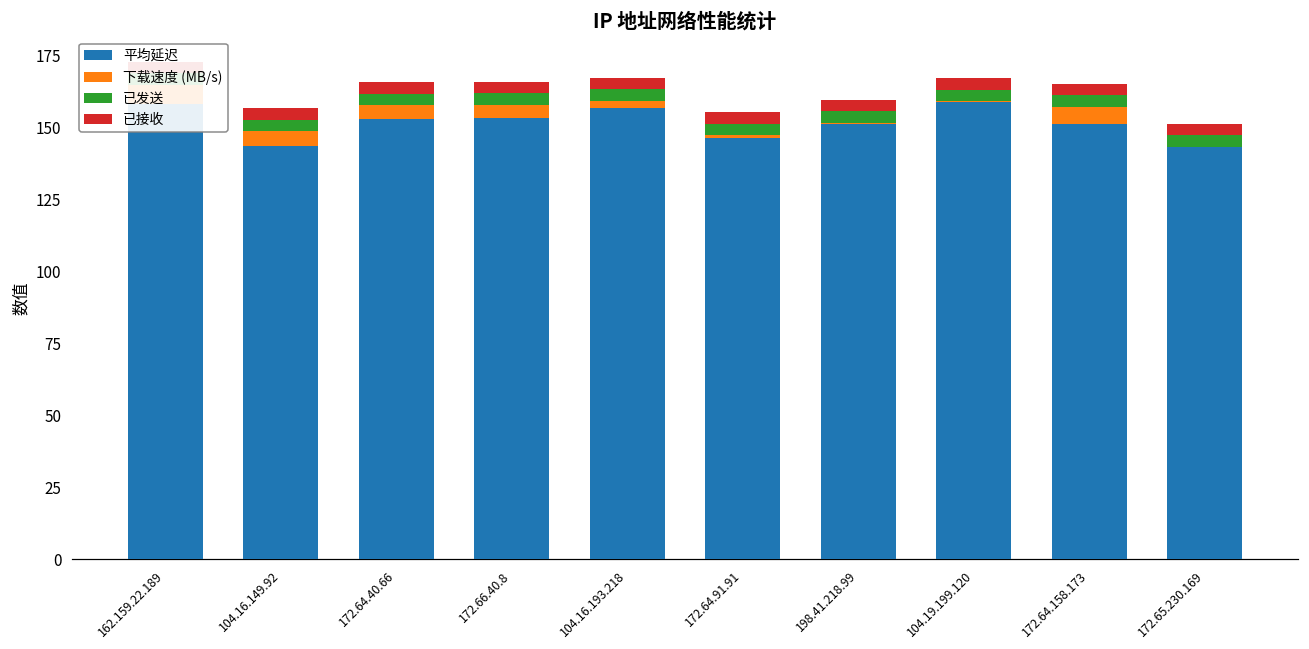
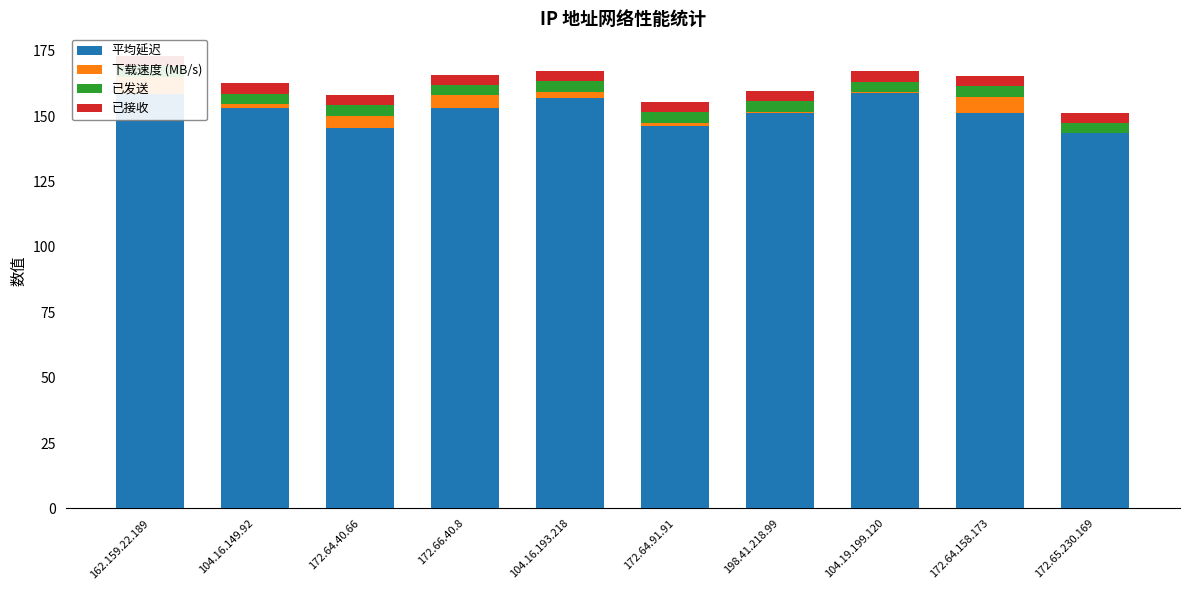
平均延迟, 104.16.149.92: 144 -> 153
下载速度 (MB/s), 104.16.149.92: 5 -> 2
平均延迟, 172.64.40.66: 153 -> 145
